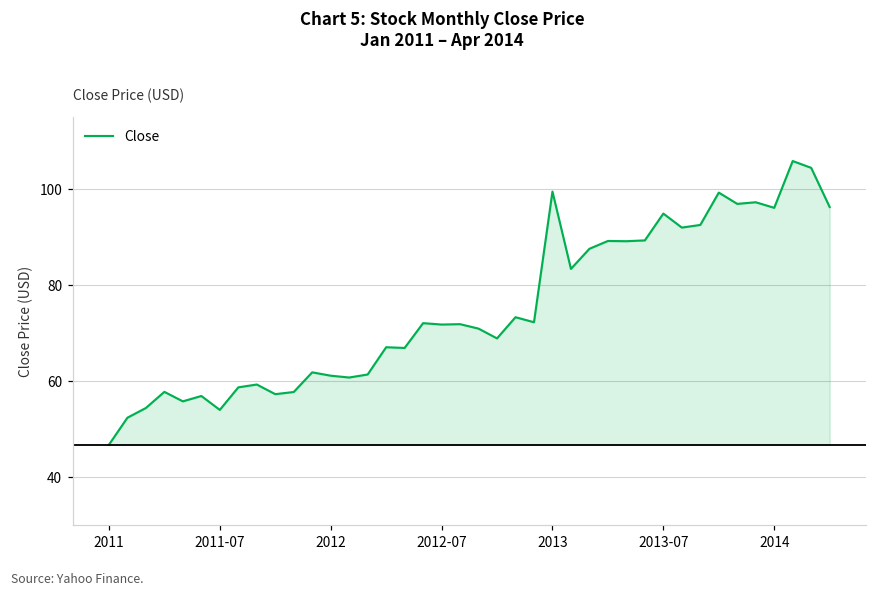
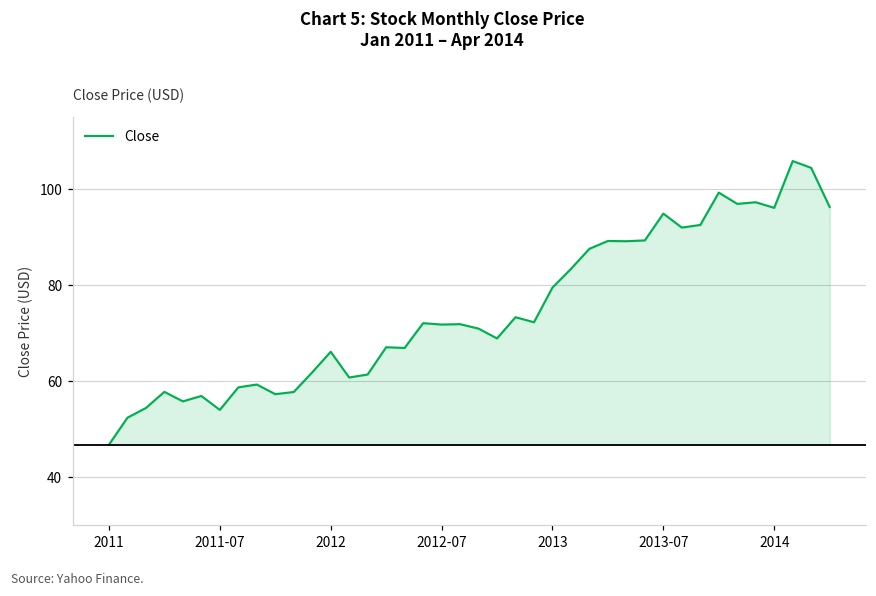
2012: 61 -> 66
2013: 99 -> 79
